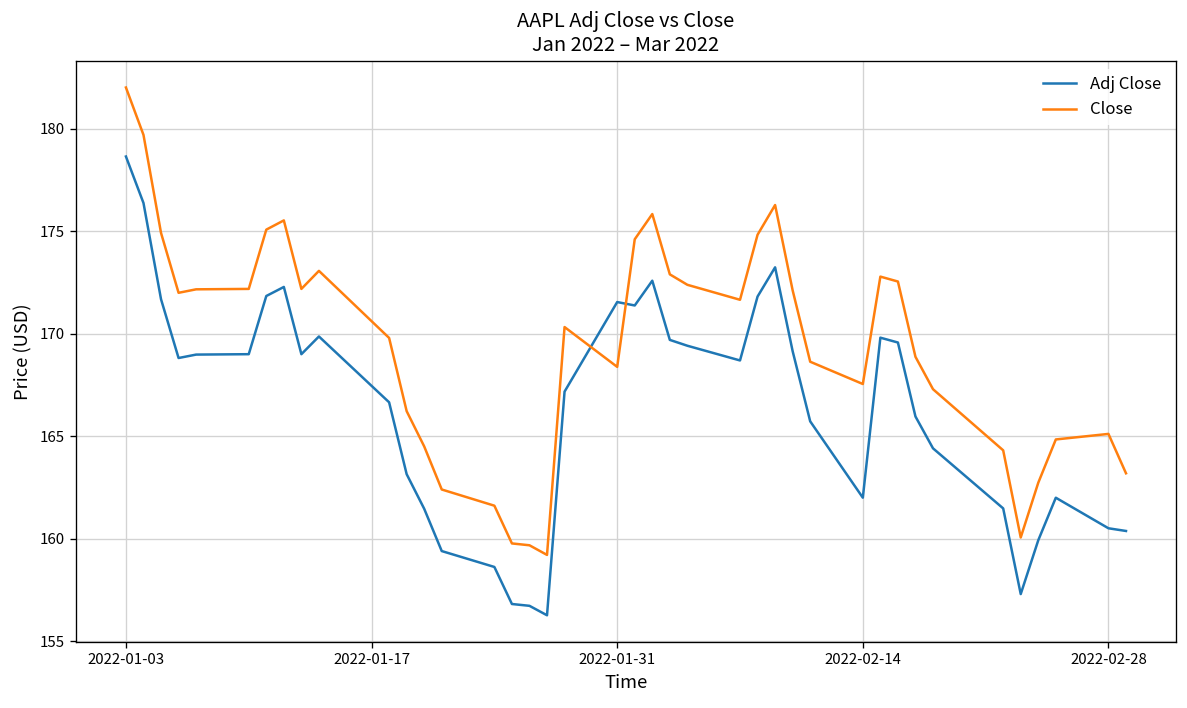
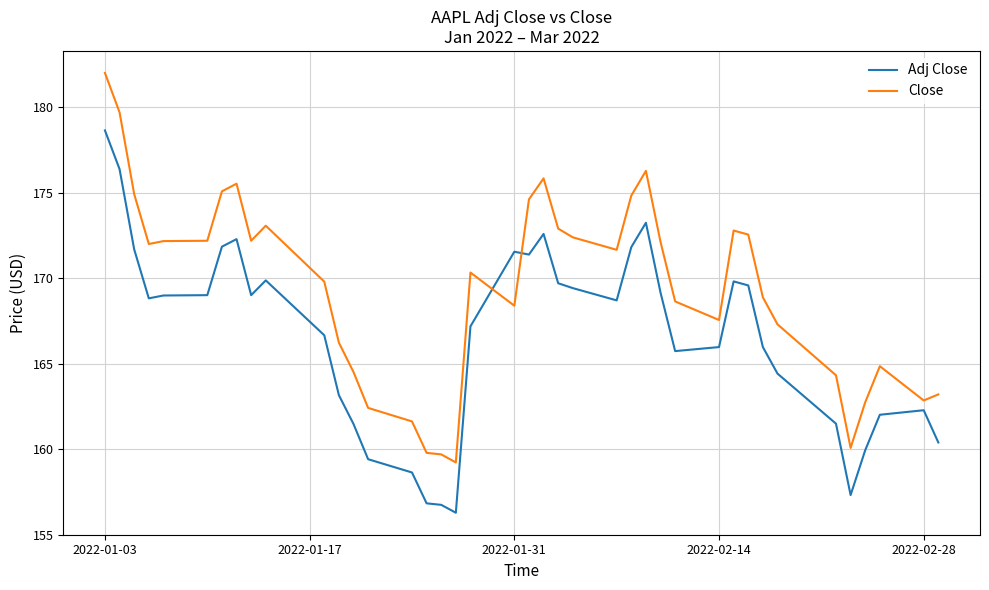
Adj Close, 2022-02-14: 162.0 -> 166.0
Adj Close, 2022-02-28: 160.5 -> 162.3
Close, 2022-02-28: 165.1 -> 162.8
